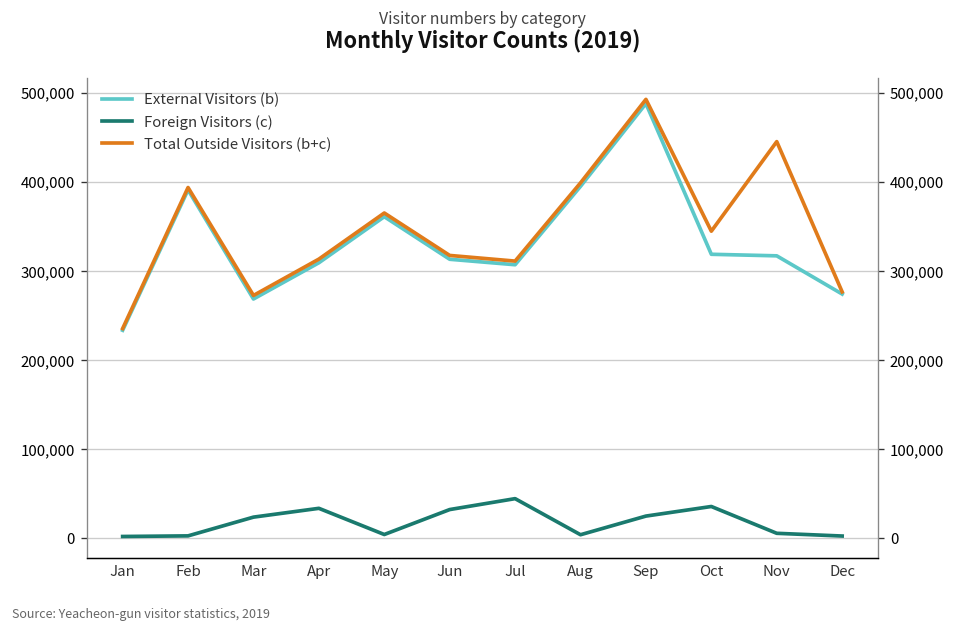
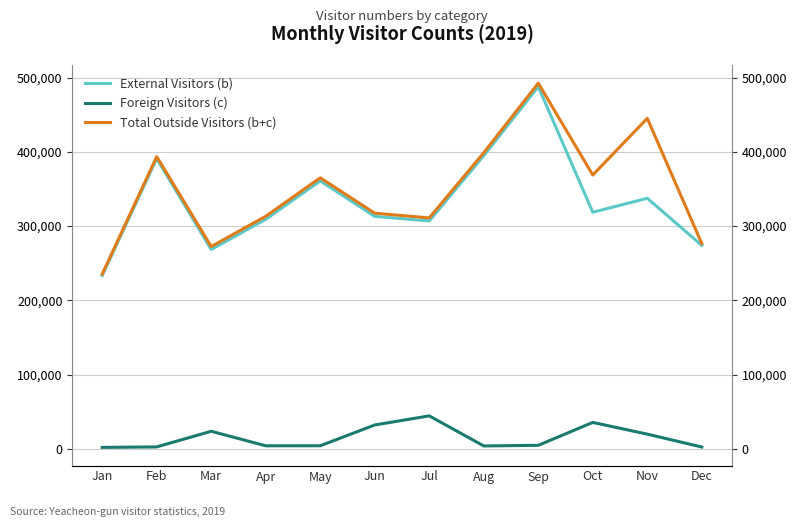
Foreign Visitors (c), Apr: 30,000 -> 0
Foreign Visitors (c), Sep: 20,000 -> 0
Total Outside Visitors (b+c), Oct: 340,000 -> 370,000
External Visitors (b), Nov: 320,000 -> 340,000
Foreign Visitors (c), Nov: 10,000 -> 20,000
